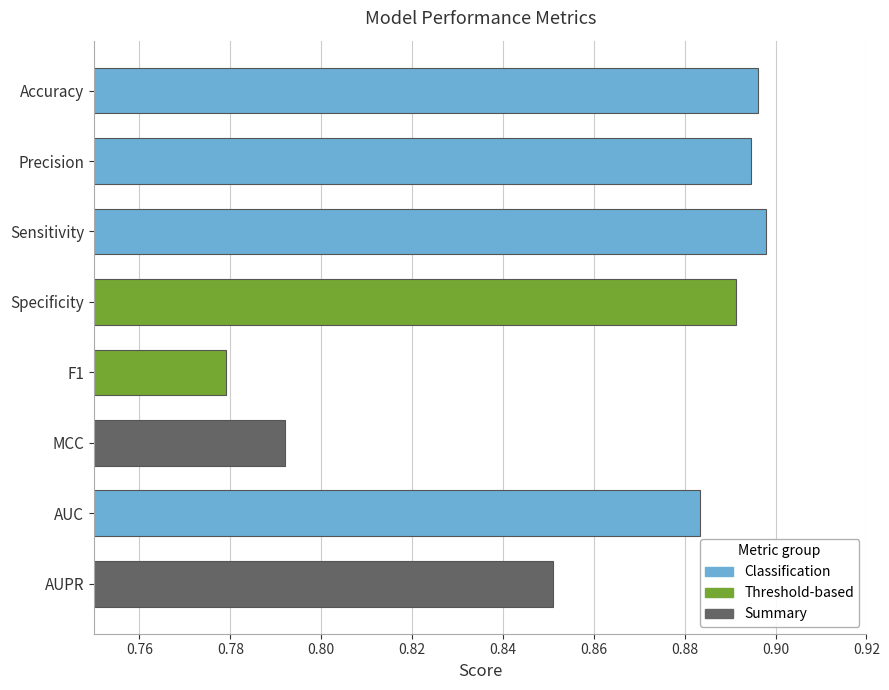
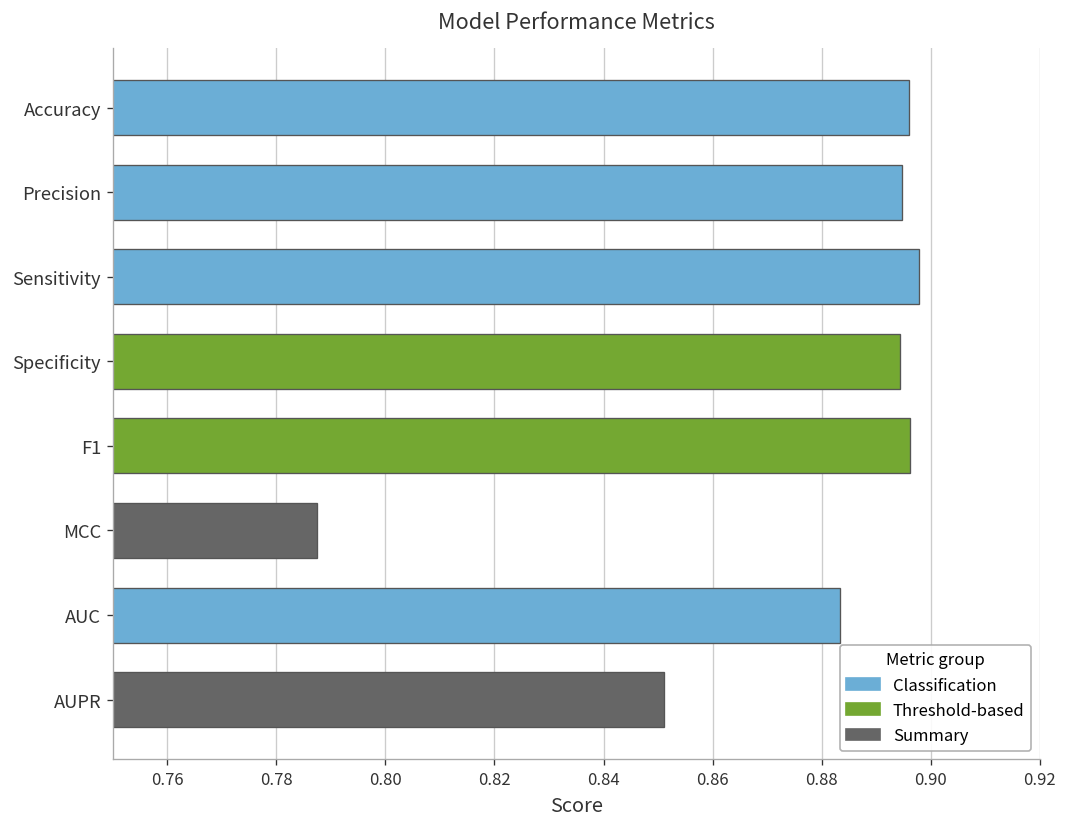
Specificity: 0.891 -> 0.894
F1: 0.779 -> 0.896
MCC: 0.792 -> 0.788
